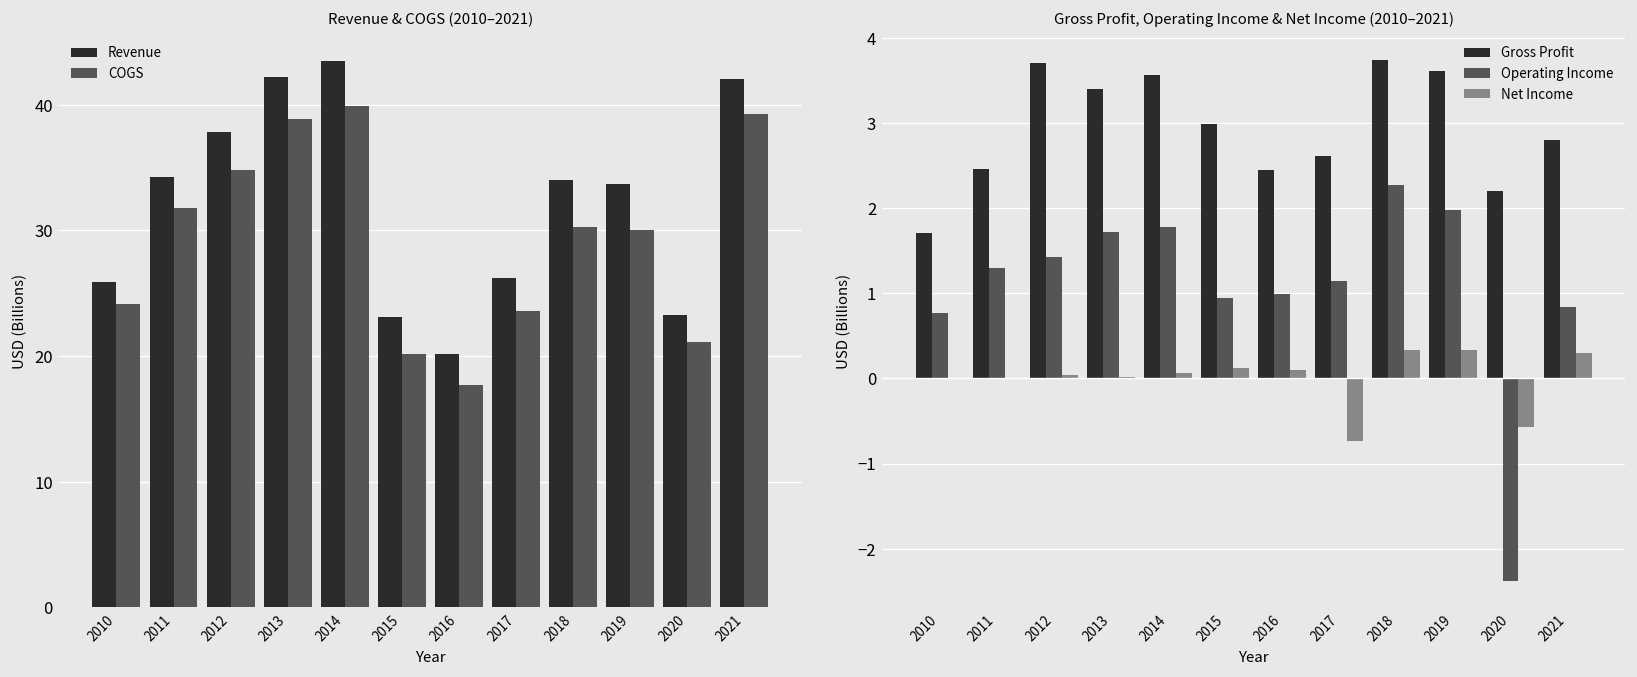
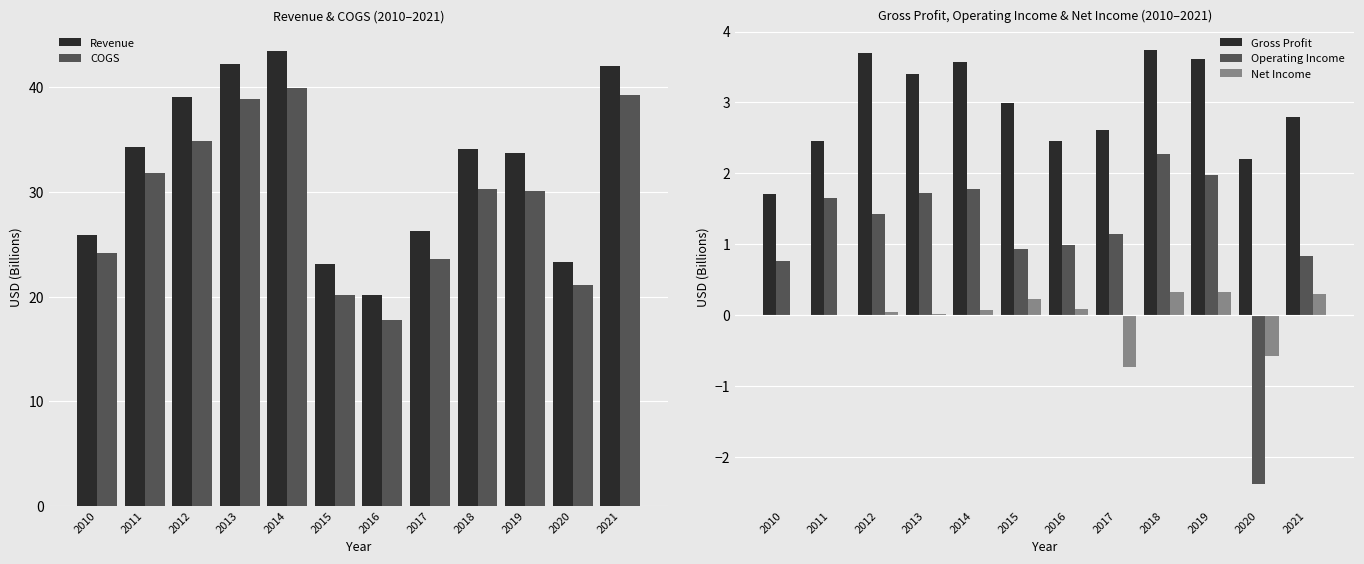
Revenue & COGS (2010–2021), Revenue, 2012: 37.8 -> 39.1
Gross Profit, Operating Income & Net Income (2010–2021), Operating Income, 2011: 1.3 -> 1.7
Gross Profit, Operating Income & Net Income (2010–2021), Net Income, 2015: 0.1 -> 0.2
